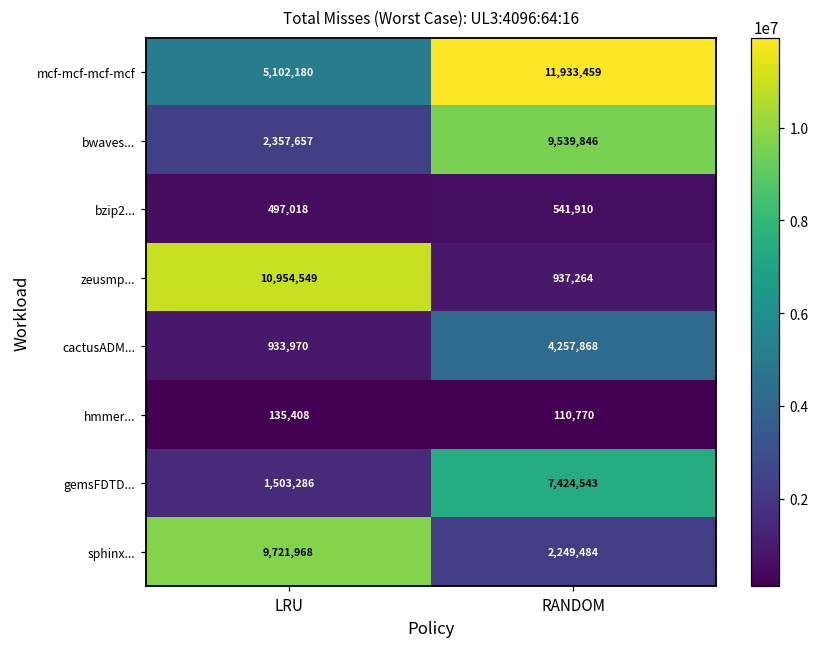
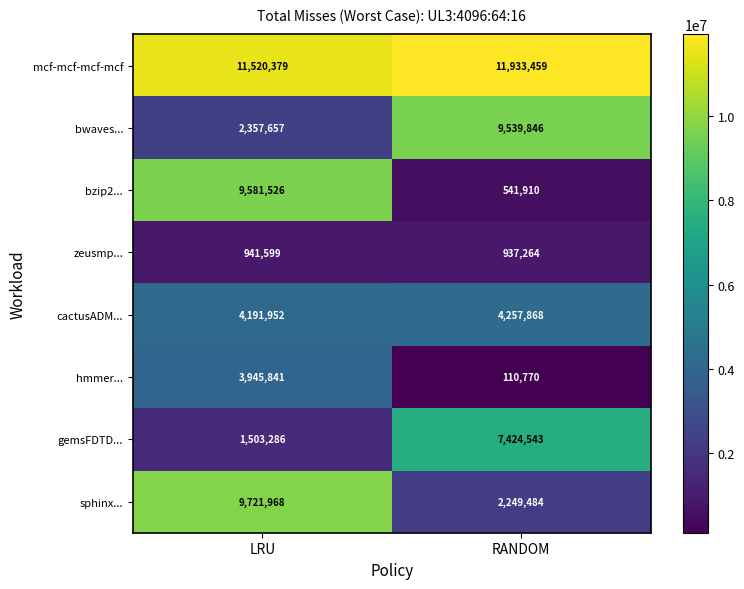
mcf-mcf-mcf-mcf, LRU: 5,102,180 -> 11,520,379
bzip2..., LRU: 497,018 -> 9,581,526
zeusmp..., LRU: 10,954,549 -> 941,599
cactusADM..., LRU: 933,970 -> 4,191,952
hmmer..., LRU: 135,408 -> 3,945,841
